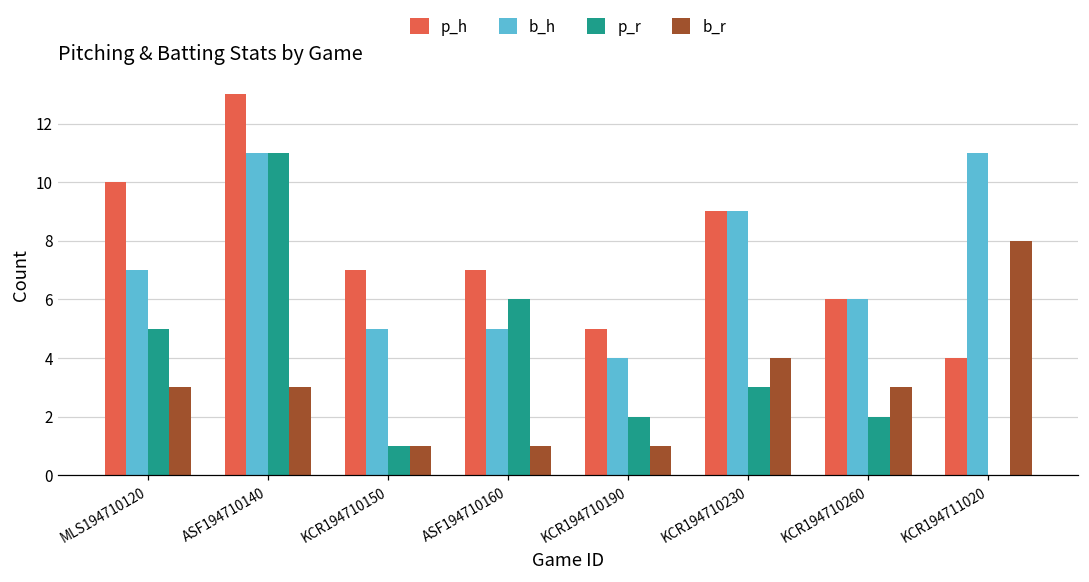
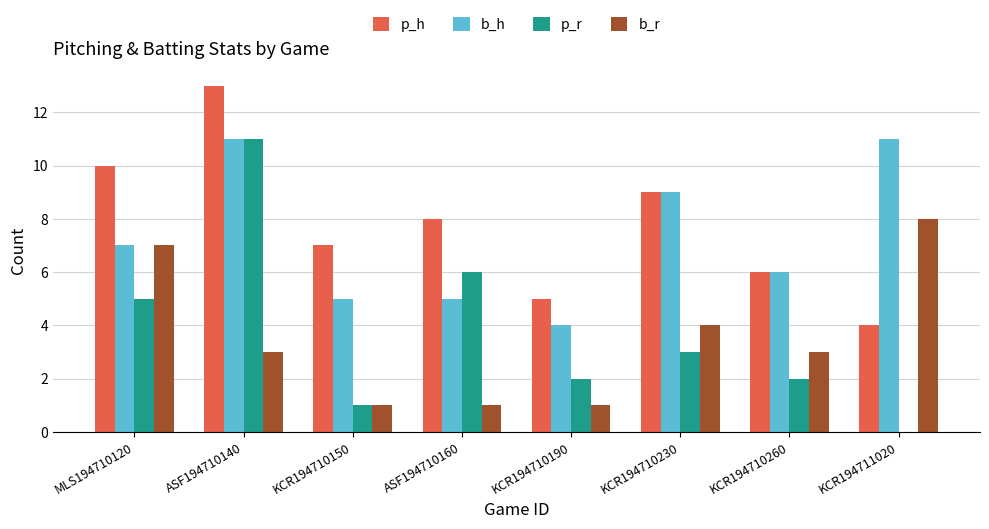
b_r, MLS194710120: 3 -> 7
p_h, ASF194710160: 7 -> 8
